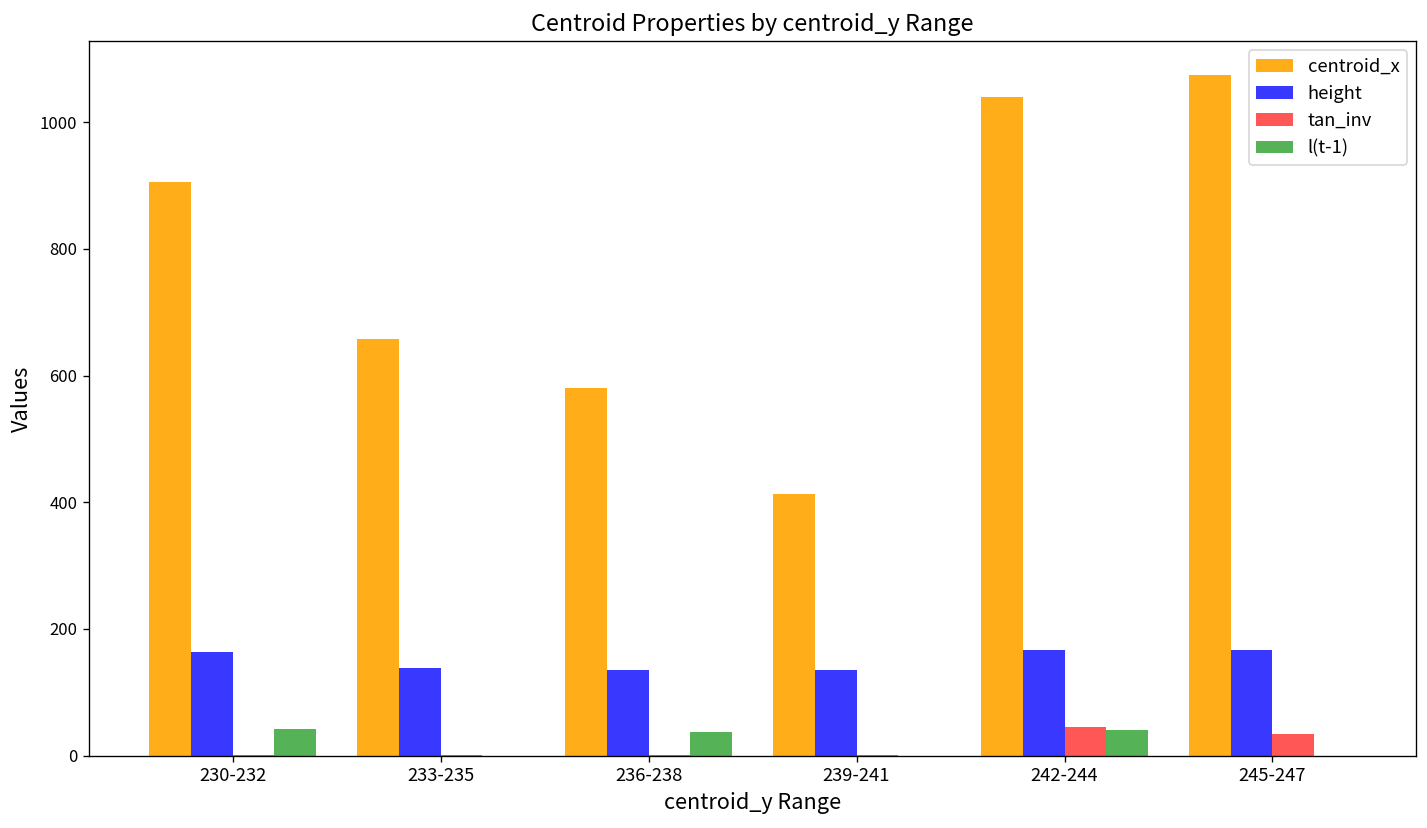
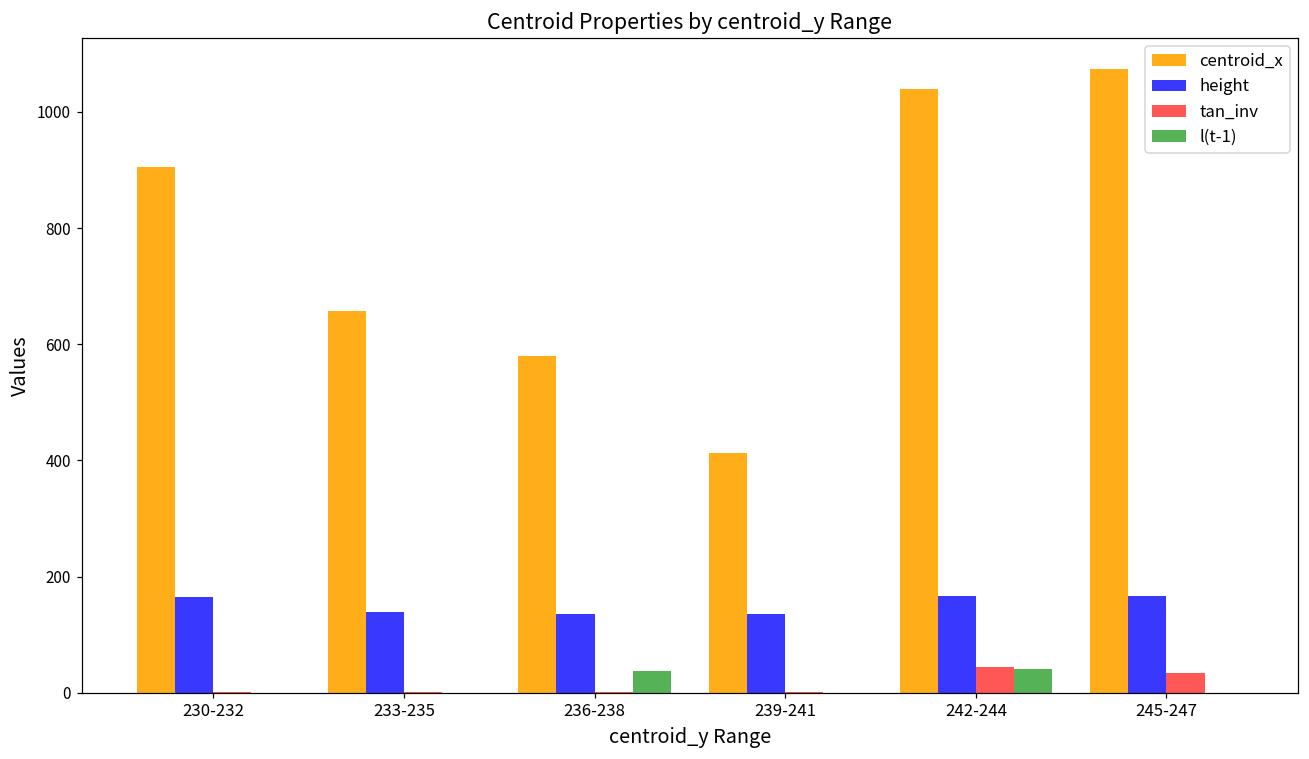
l(t-1), 230-232: 40 -> 0
